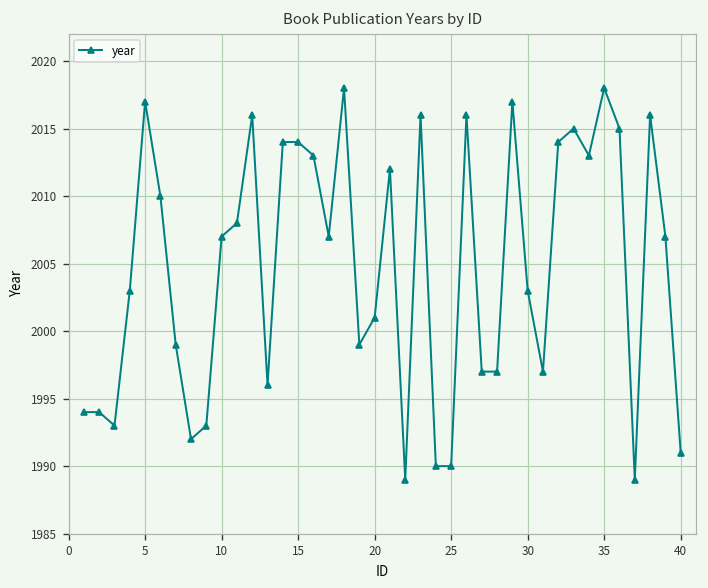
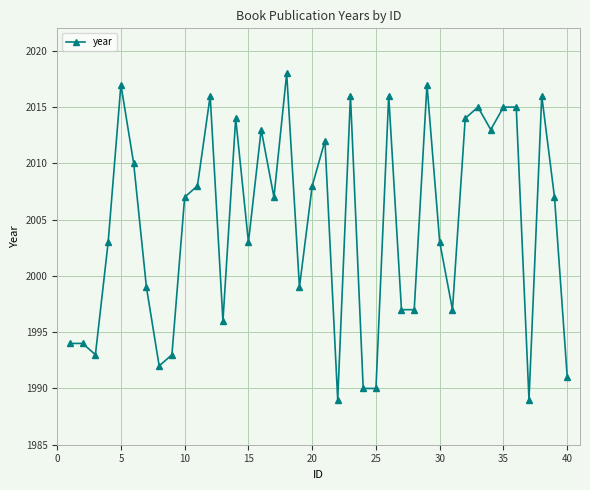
15: 2014 -> 2003
20: 2001 -> 2008
35: 2018 -> 2015
